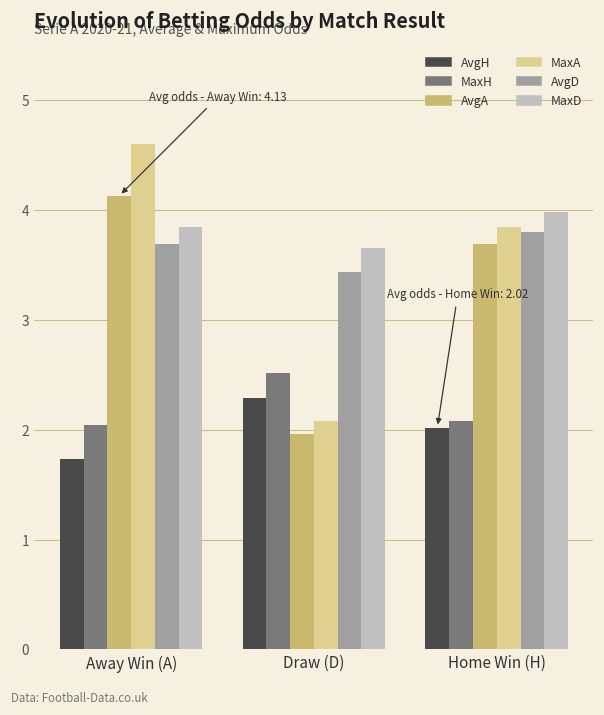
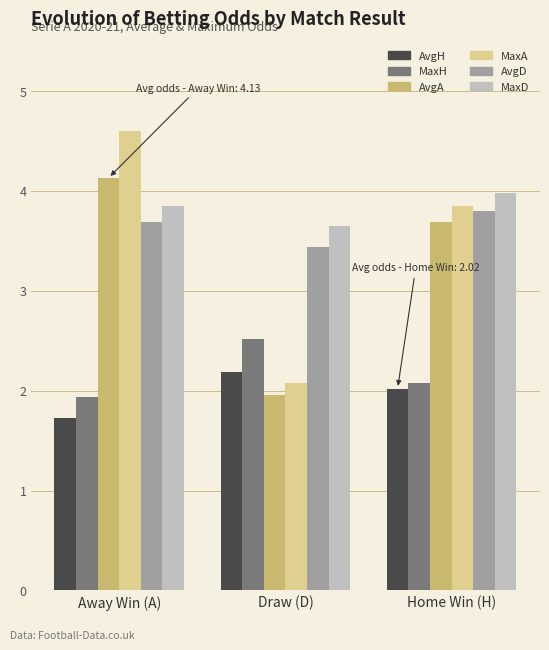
MaxH, Away Win (A): 2.0 -> 1.9
AvgH, Draw (D): 2.3 -> 2.2
